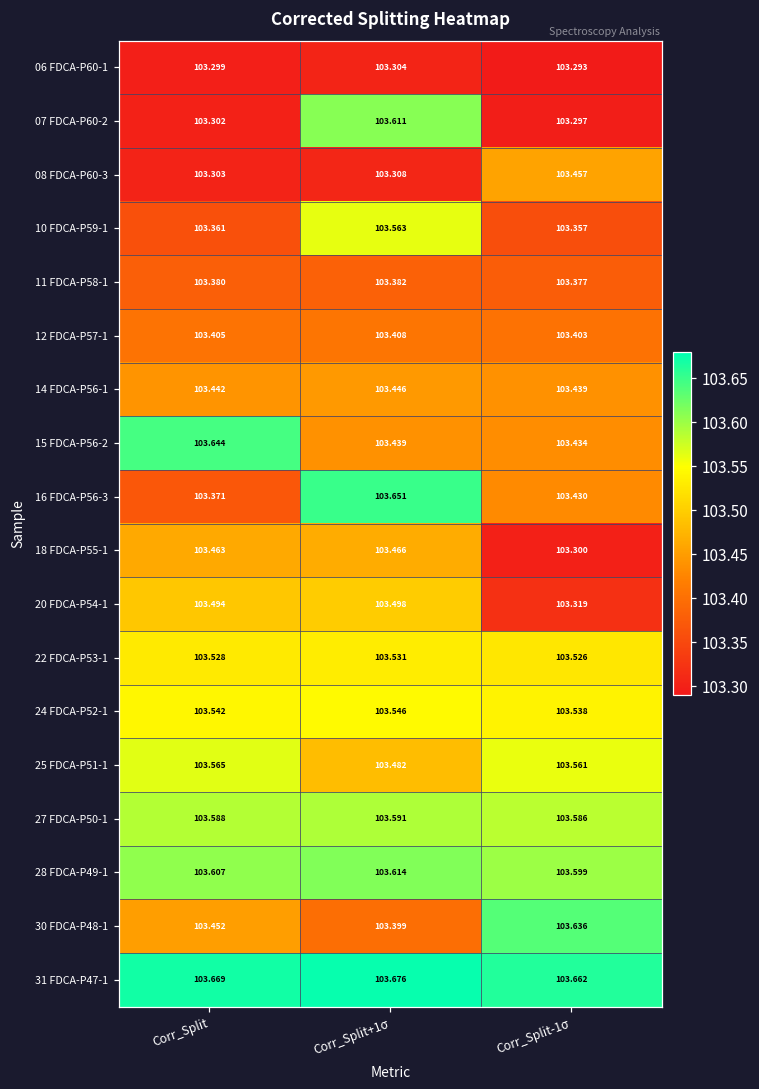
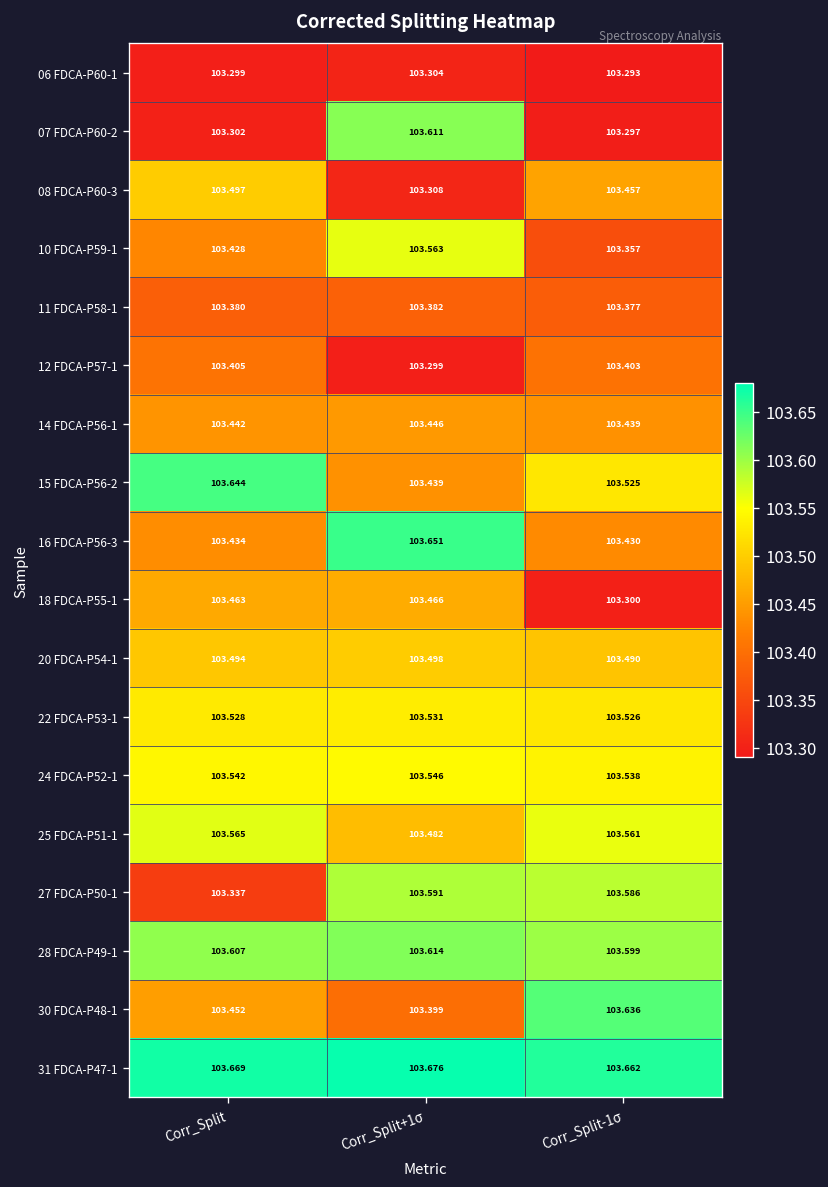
08 FDCA-P60-3, Corr_Split: 103.303 -> 103.497
10 FDCA-P59-1, Corr_Split: 103.361 -> 103.428
12 FDCA-P57-1, Corr_Split+1σ: 103.408 -> 103.299
15 FDCA-P56-2, Corr_Split-1σ: 103.434 -> 103.525
16 FDCA-P56-3, Corr_Split: 103.371 -> 103.434
20 FDCA-P54-1, Corr_Split-1σ: 103.319 -> 103.490
27 FDCA-P50-1, Corr_Split: 103.588 -> 103.337
